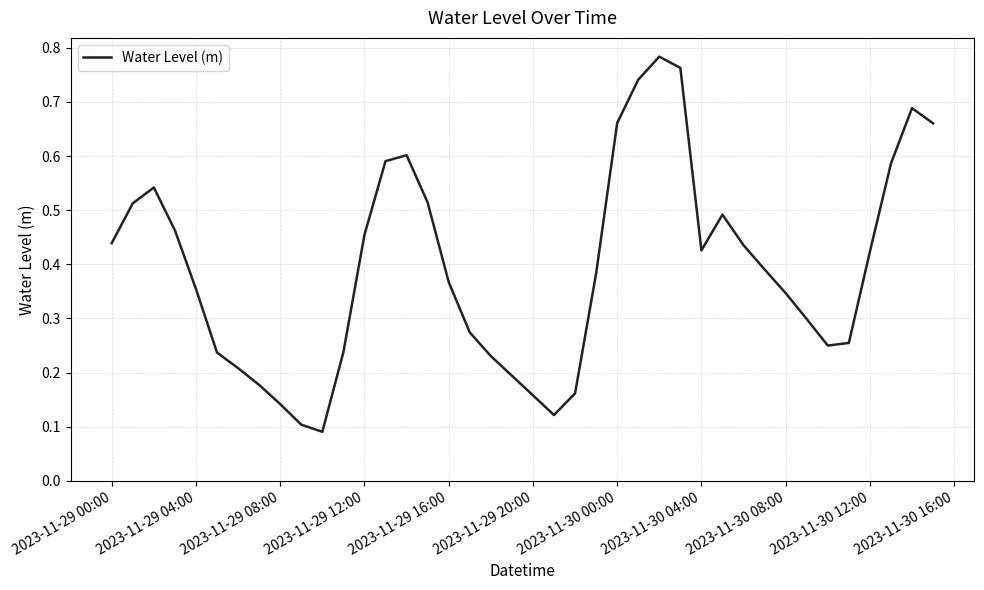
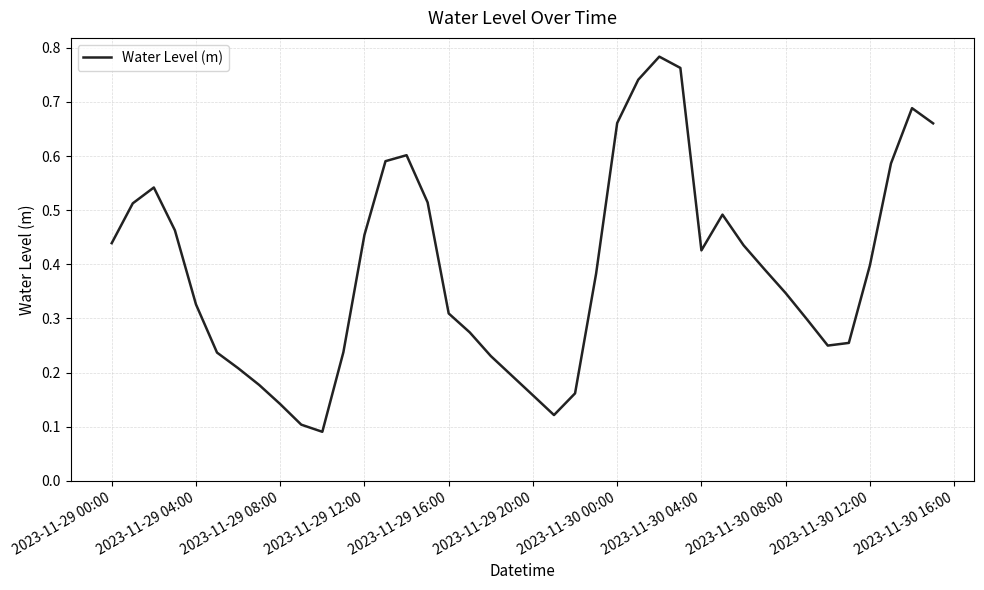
2023-11-29 04:00: 0.35 -> 0.33
2023-11-29 16:00: 0.37 -> 0.31
2023-11-30 12:00: 0.42 -> 0.40
